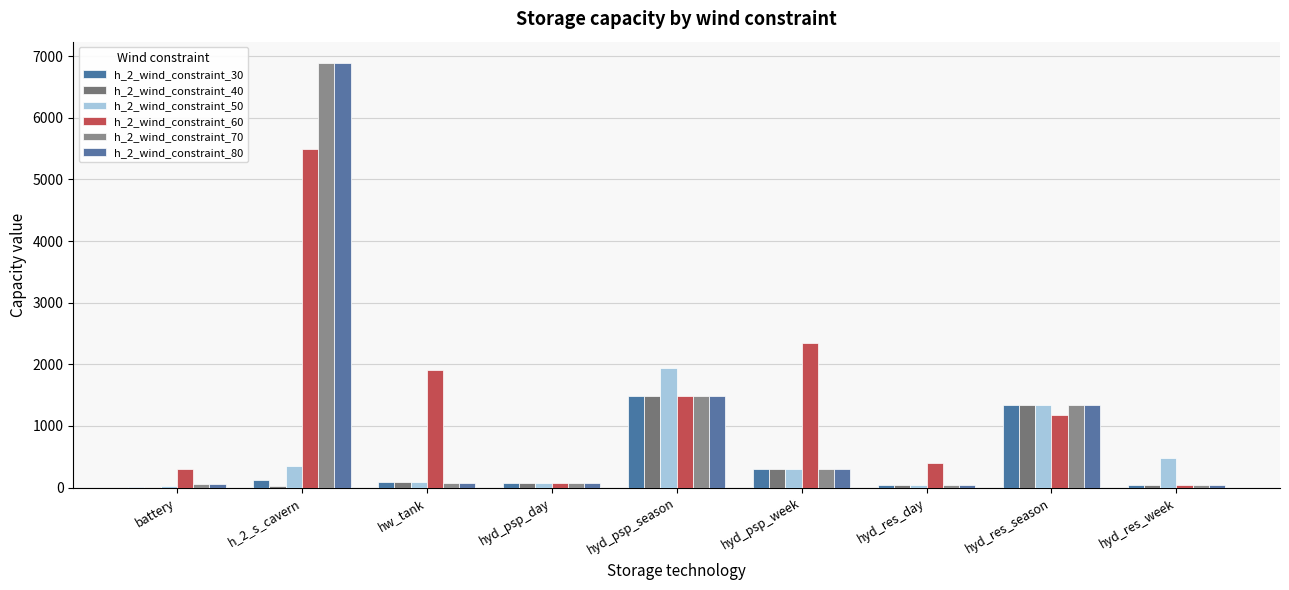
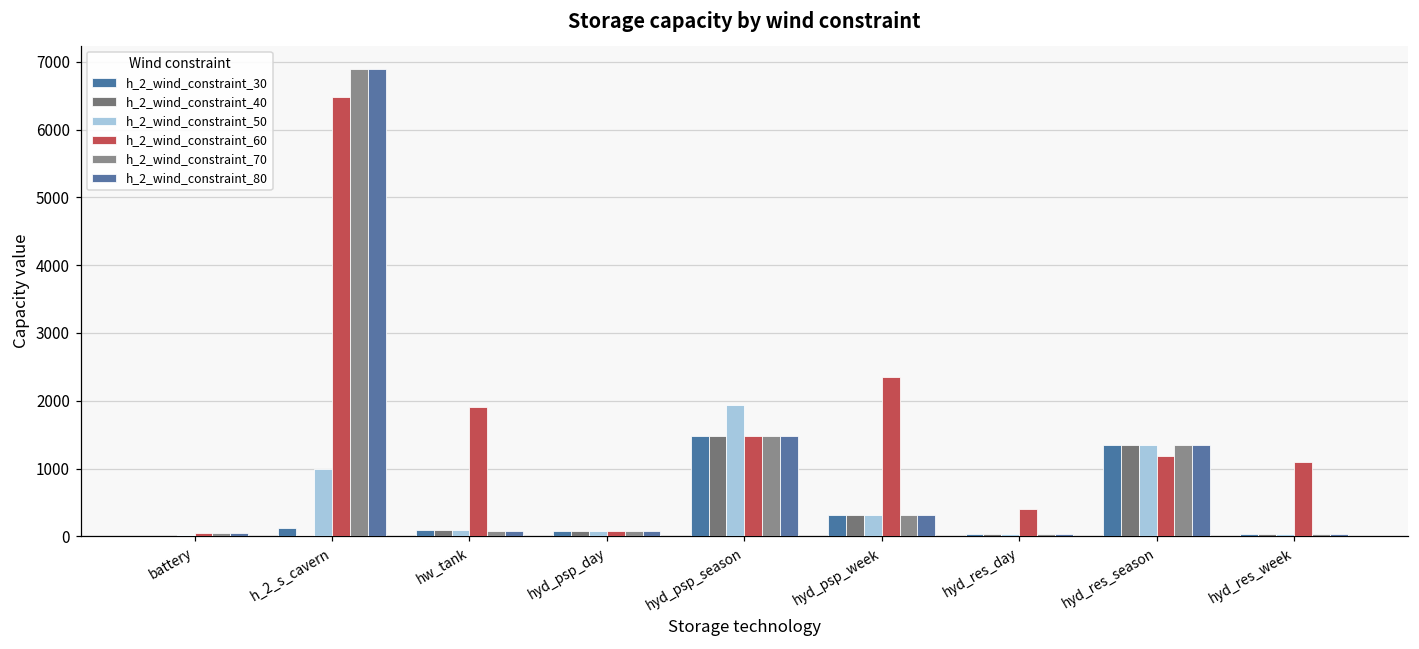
h_2_wind_constraint_60, battery: 300 -> 0
h_2_wind_constraint_50, h_2_s_cavern: 300 -> 1000
h_2_wind_constraint_60, h_2_s_cavern: 5500 -> 6500
h_2_wind_constraint_50, hyd_res_week: 500 -> 0
h_2_wind_constraint_60, hyd_res_week: 0 -> 1100
